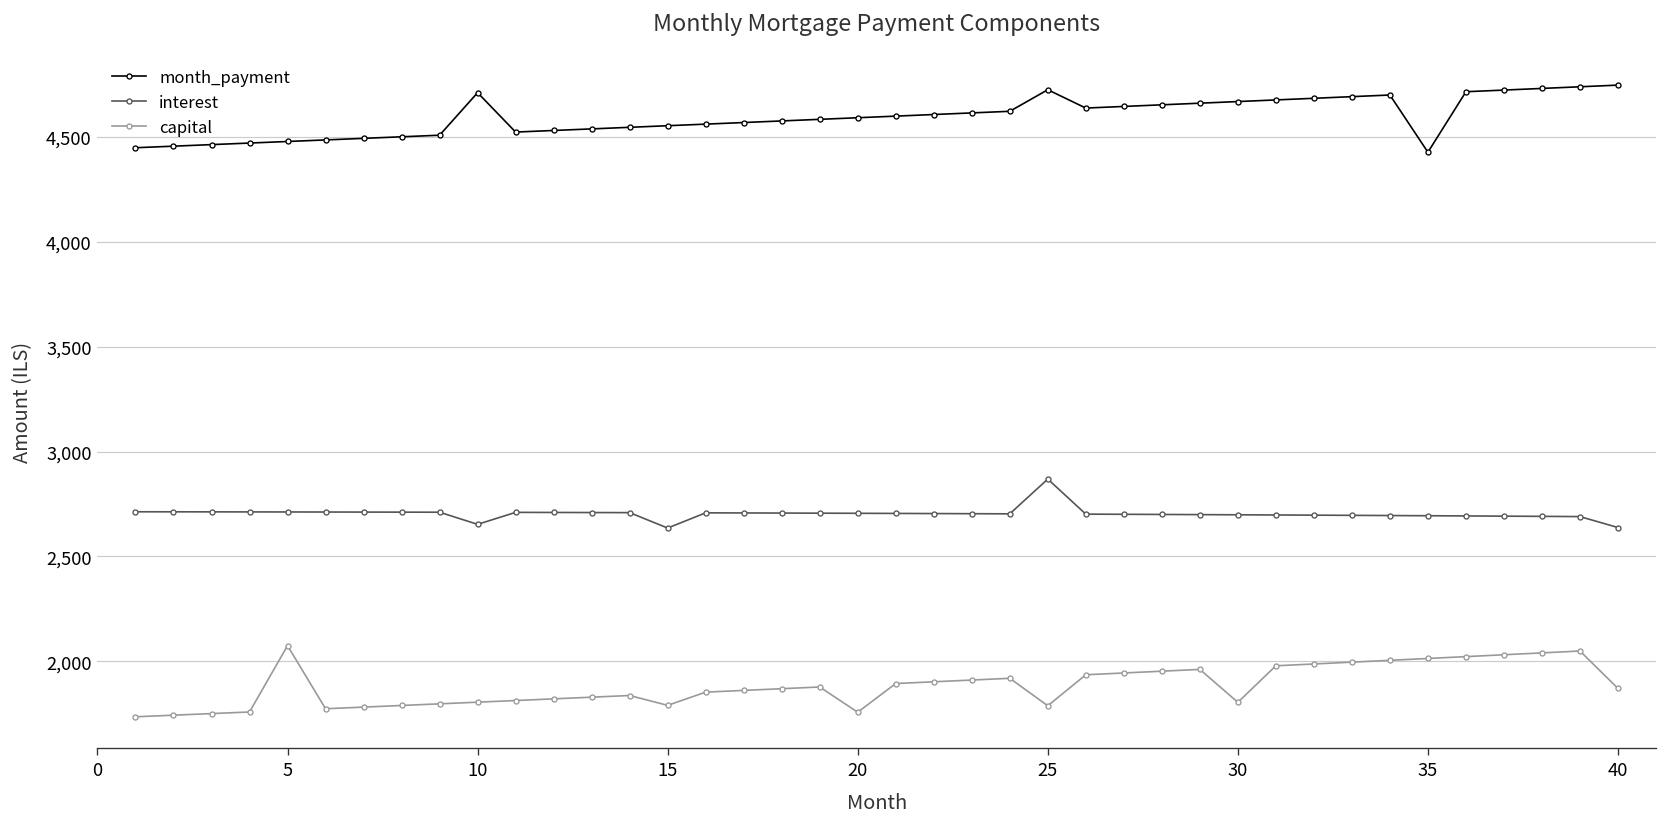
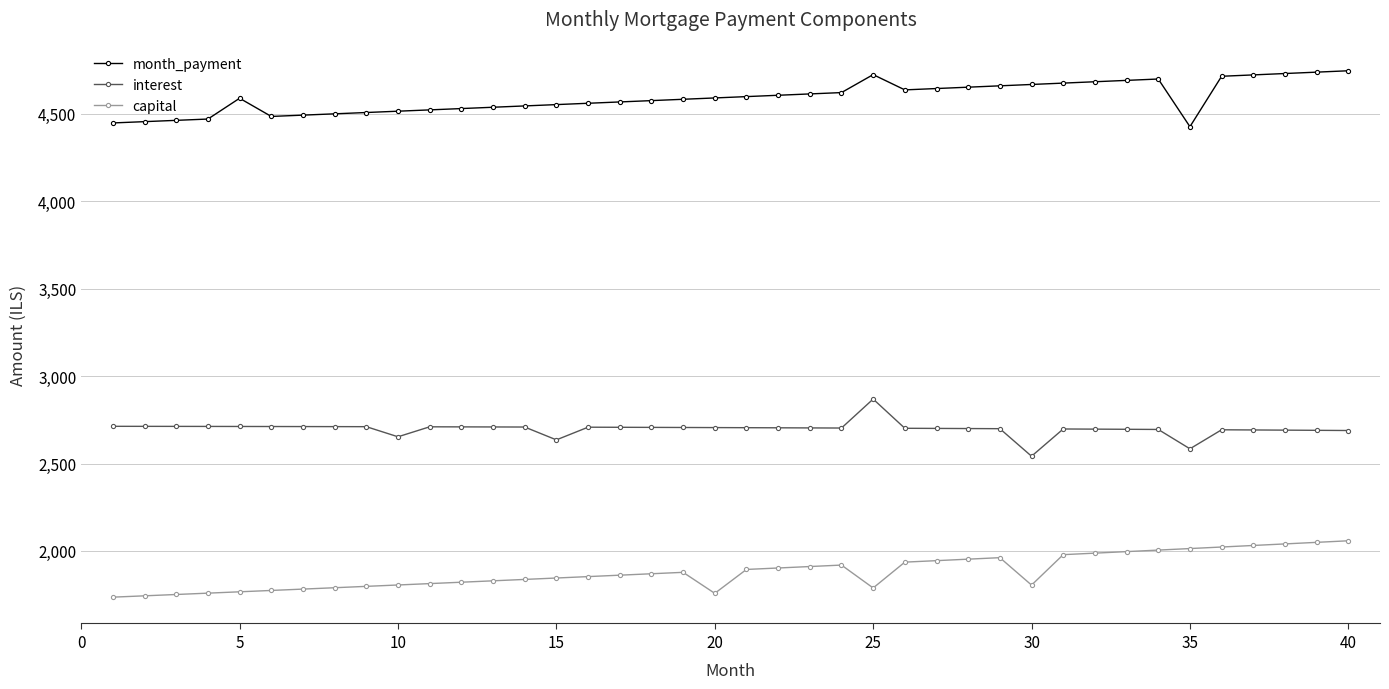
month_payment, 5: 4,480 -> 4,590
capital, 5: 2,070 -> 1,770
month_payment, 10: 4,710 -> 4,520
capital, 15: 1,790 -> 1,850
interest, 30: 2,700 -> 2,540
interest, 35: 2,690 -> 2,580
interest, 40: 2,640 -> 2,690
capital, 40: 1,870 -> 2,060
